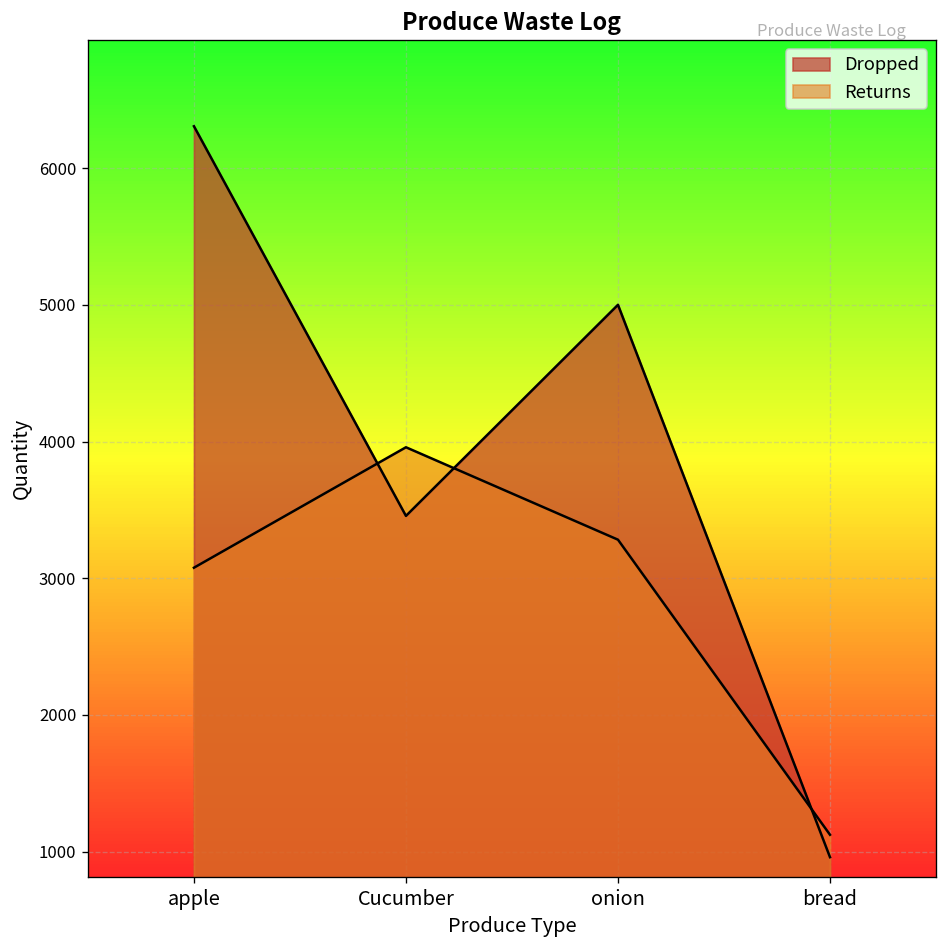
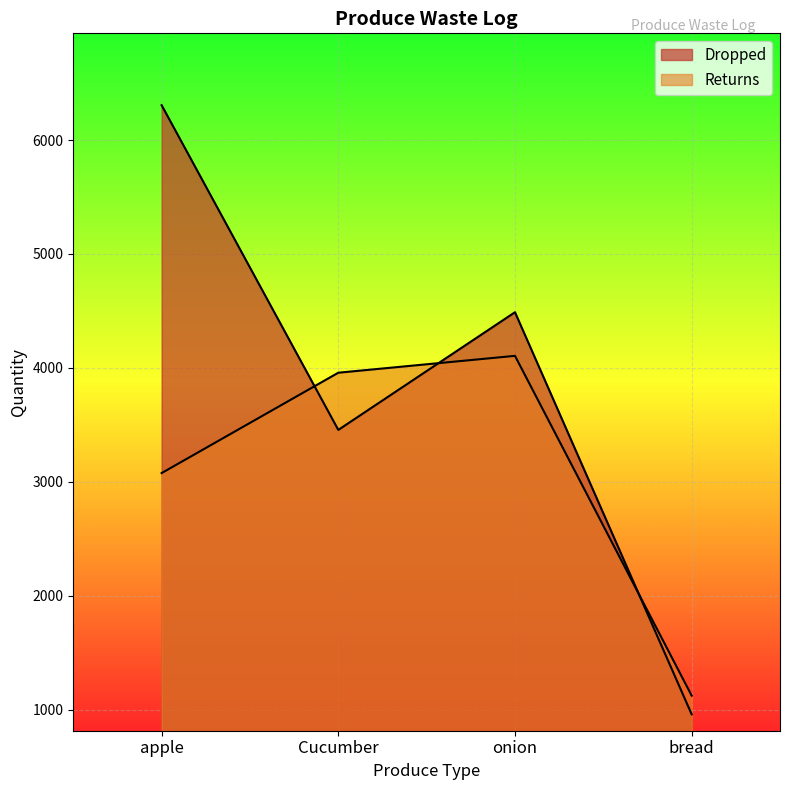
Dropped, onion: 5000 -> 4490
Returns, onion: 3280 -> 4110
